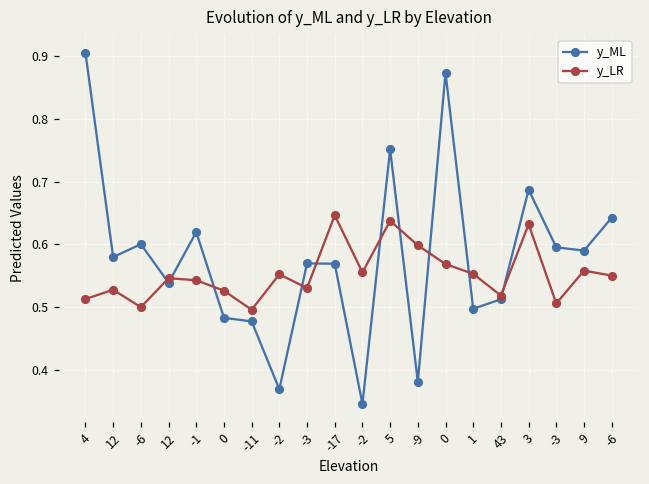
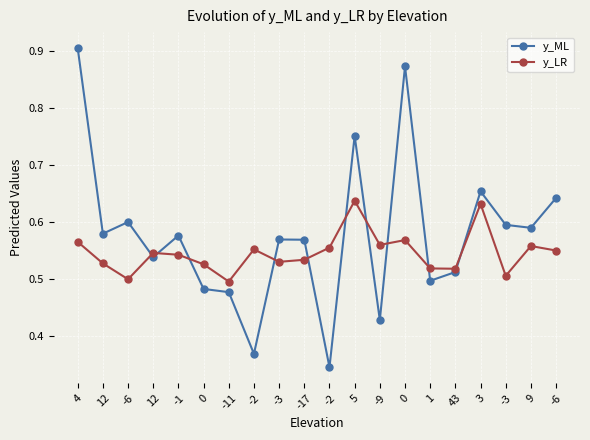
y_LR, 4: 0.51 -> 0.57
y_ML, -1: 0.62 -> 0.58
y_LR, -17: 0.65 -> 0.53
y_ML, -9: 0.38 -> 0.43
y_LR, -9: 0.60 -> 0.56
y_LR, 1: 0.55 -> 0.52
y_ML, 3: 0.69 -> 0.65
